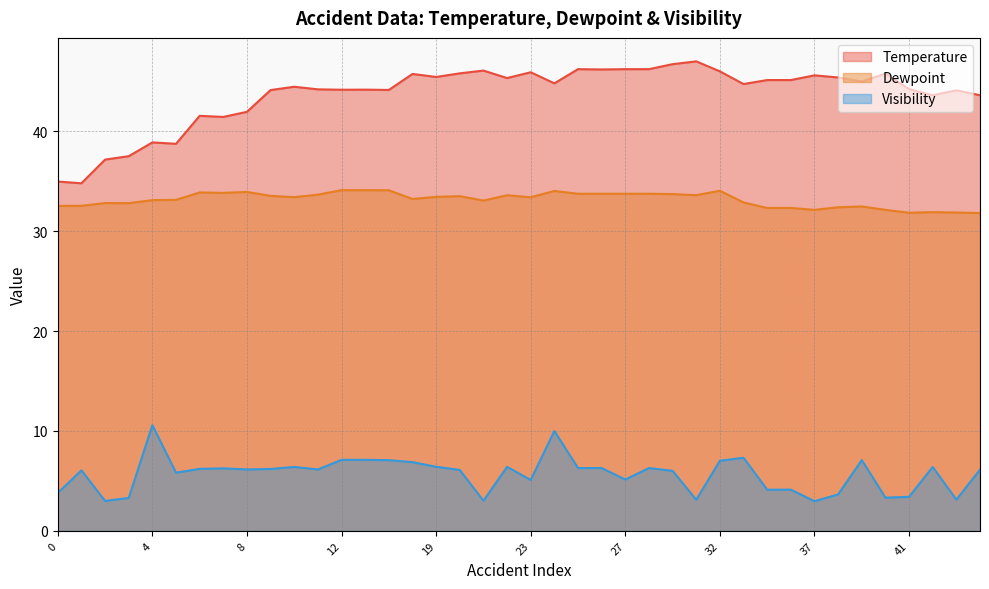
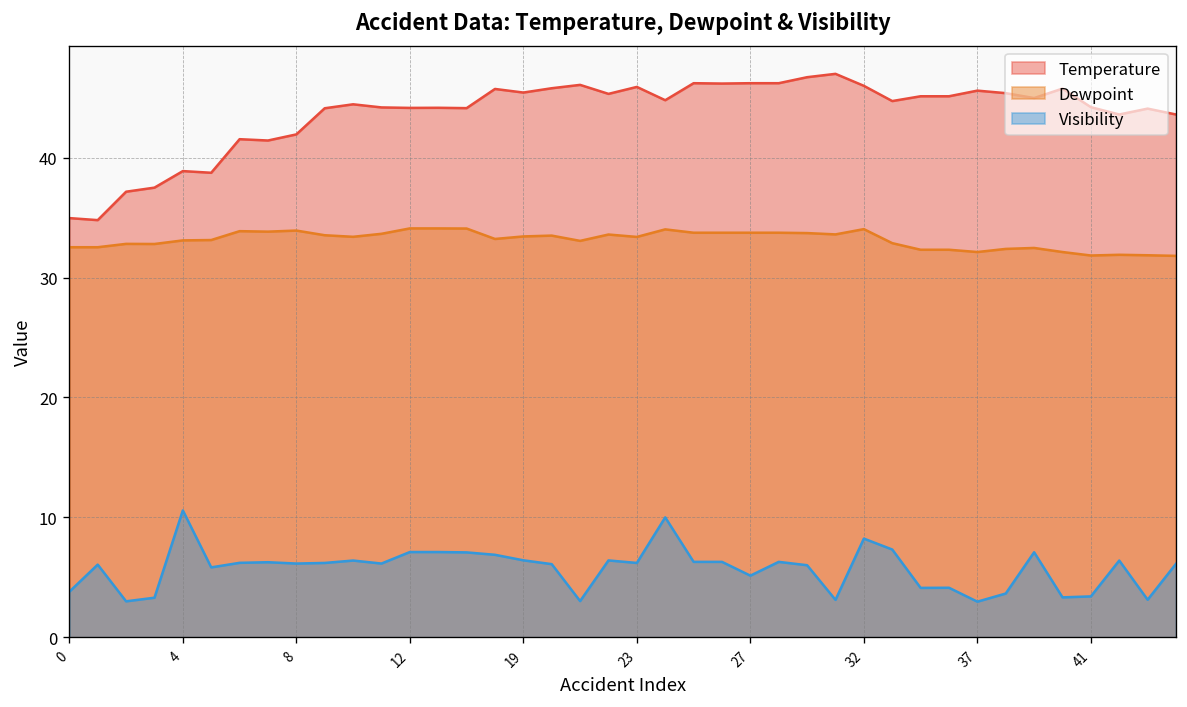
Visibility, 23: 5 -> 6
Visibility, 32: 7 -> 8
